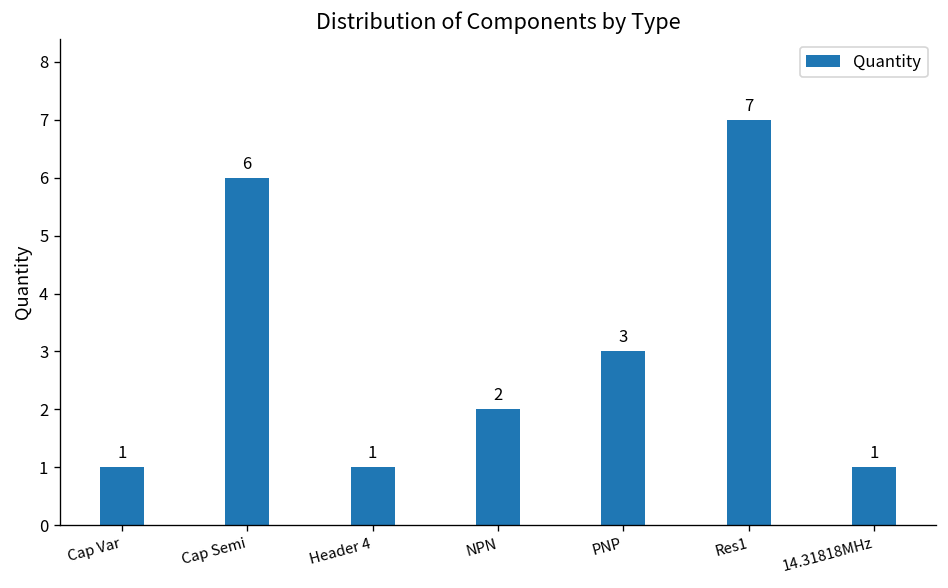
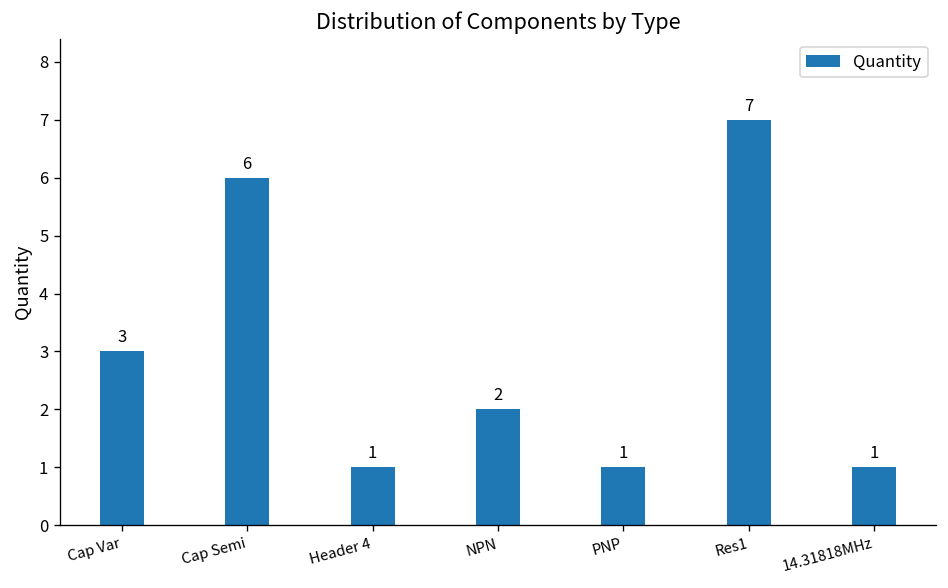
Cap Var: 1 -> 3
PNP: 3 -> 1
